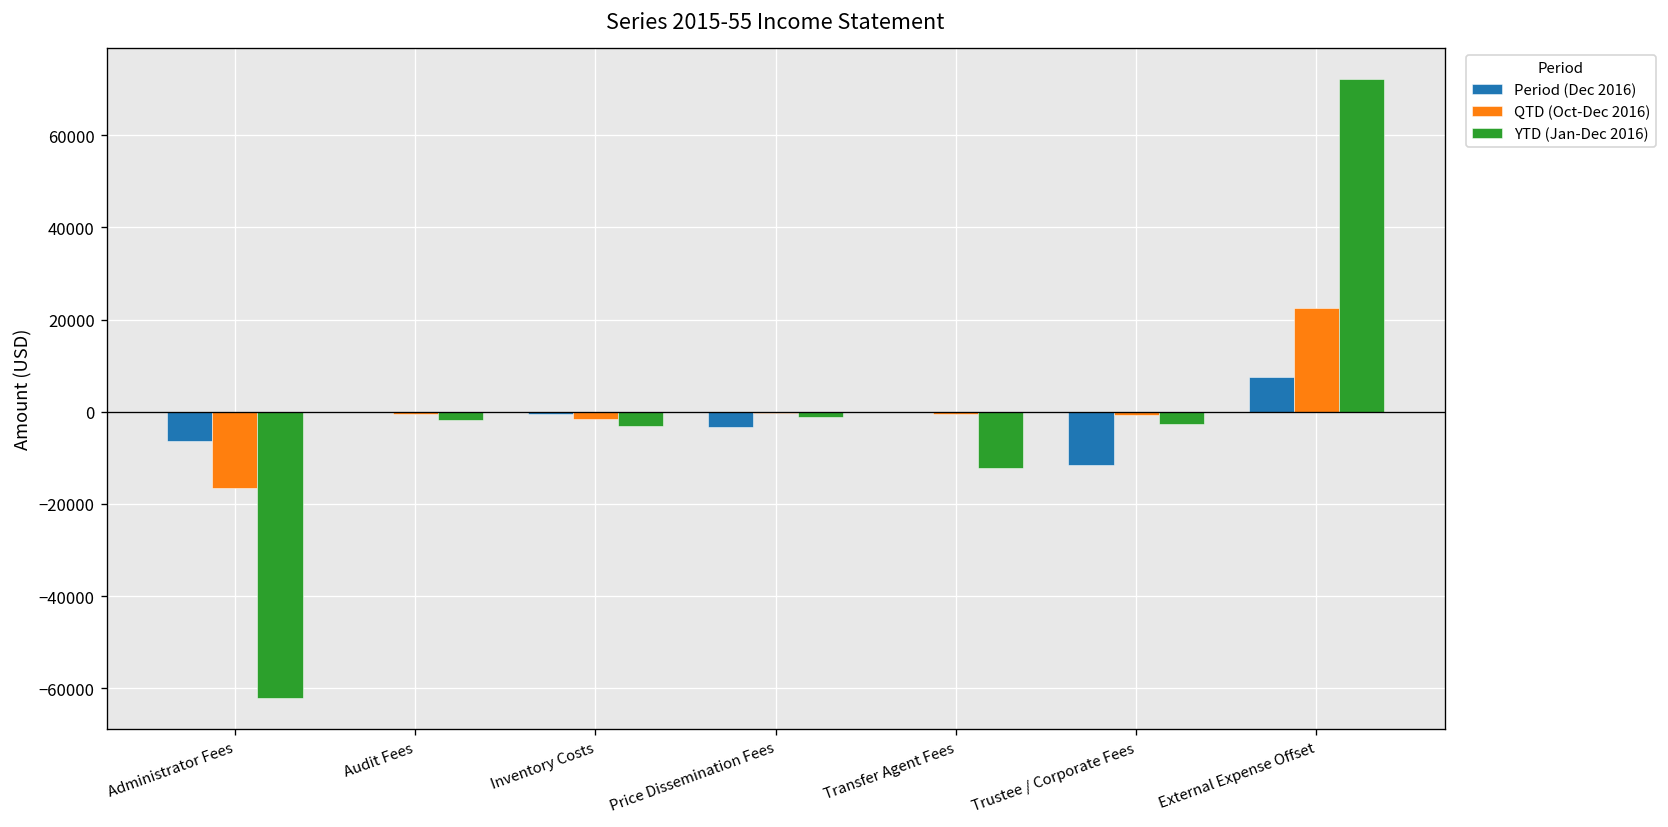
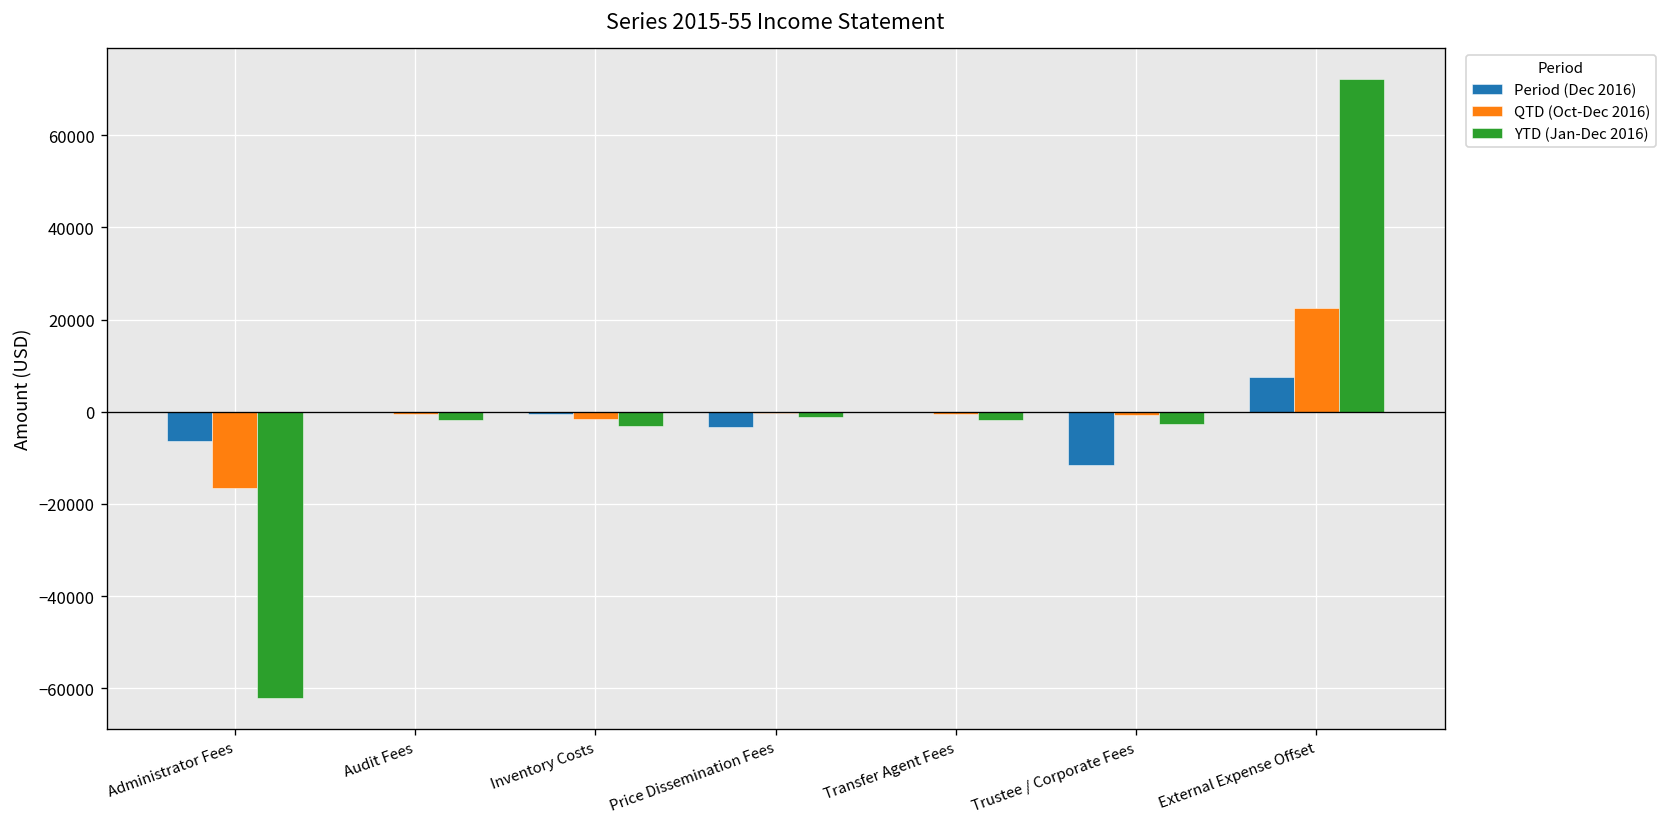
YTD (Jan-Dec 2016), Transfer Agent Fees: -12000 -> -2000
